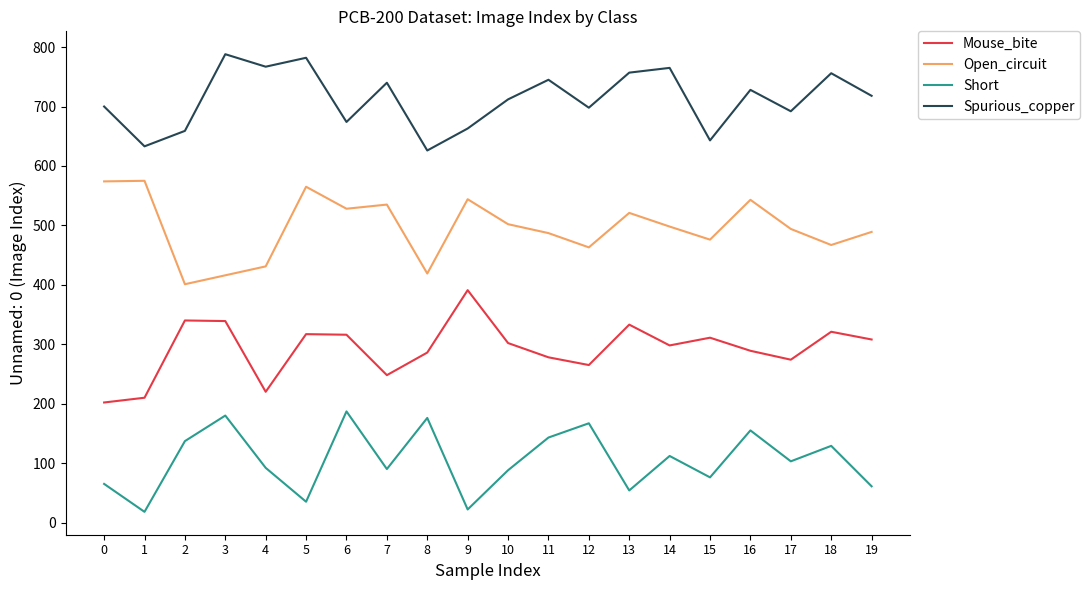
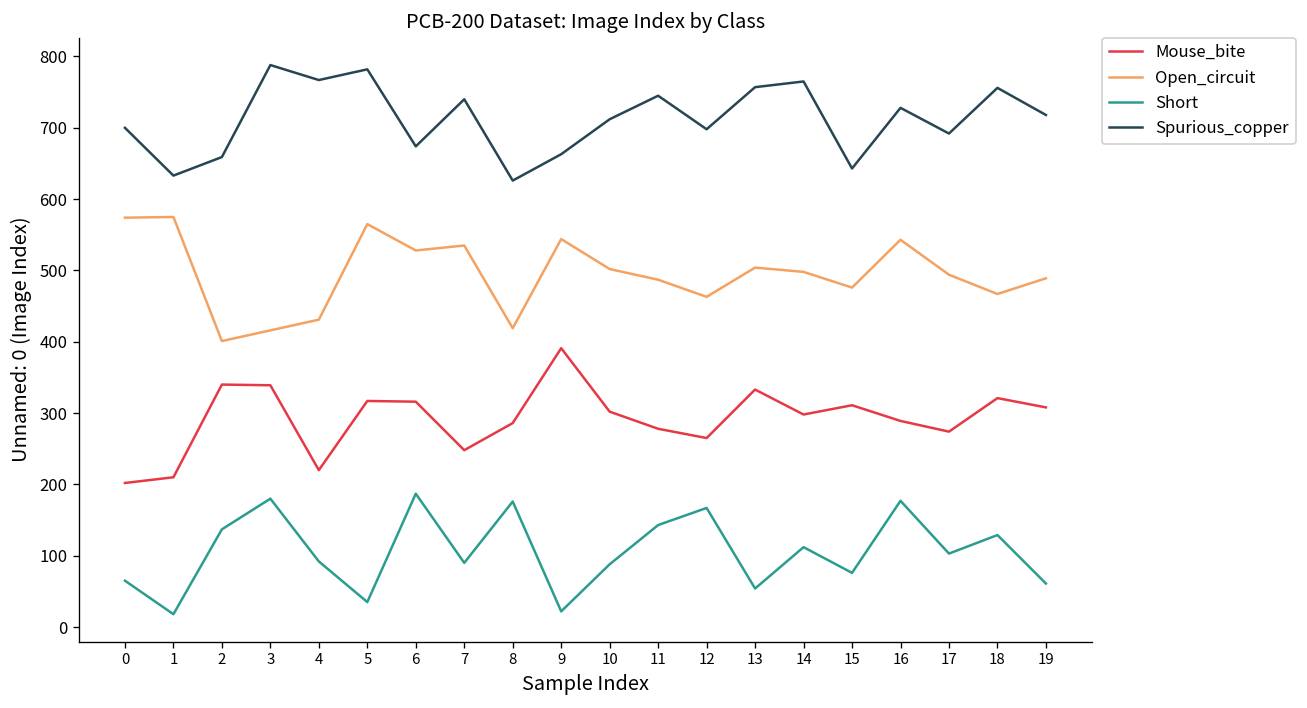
Open_circuit, 13: 520 -> 500
Short, 16: 160 -> 180
